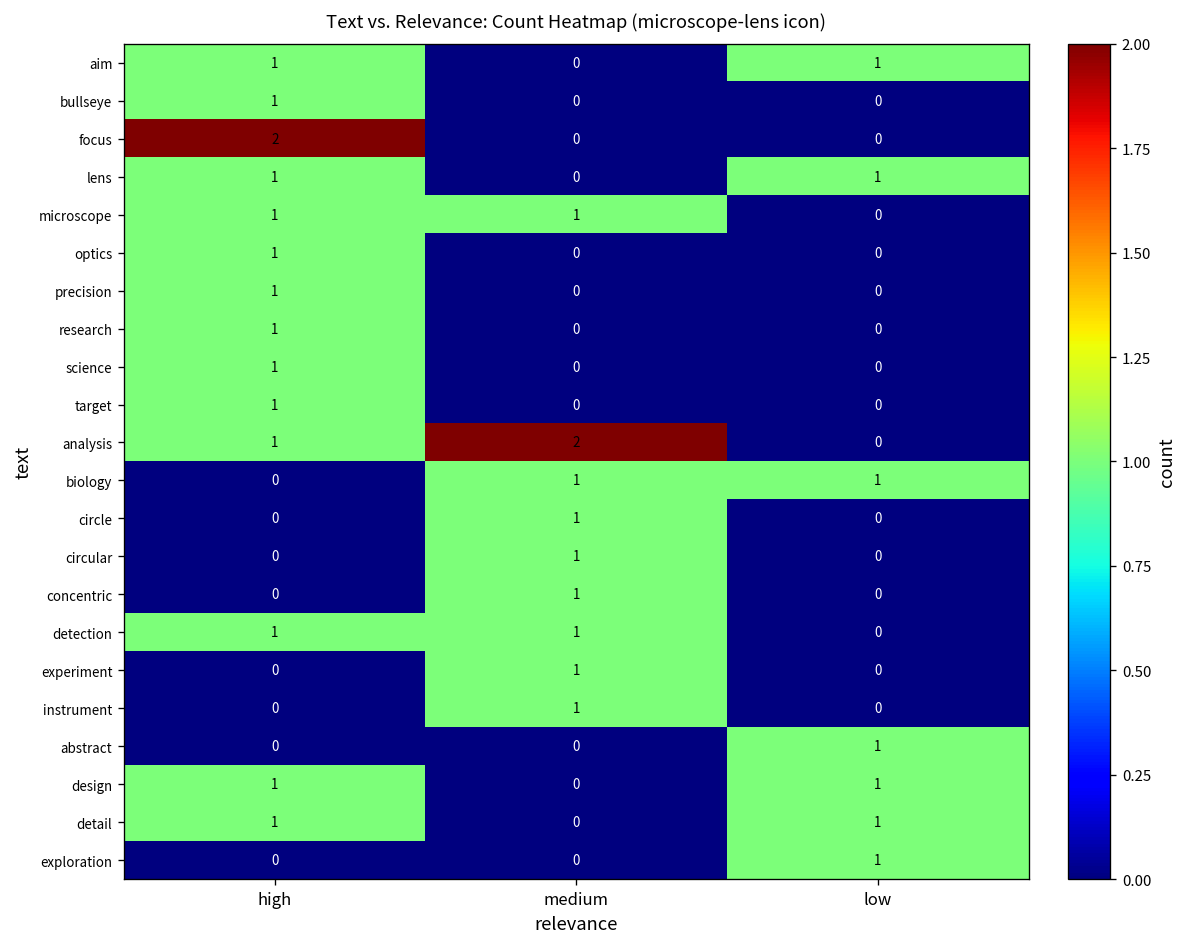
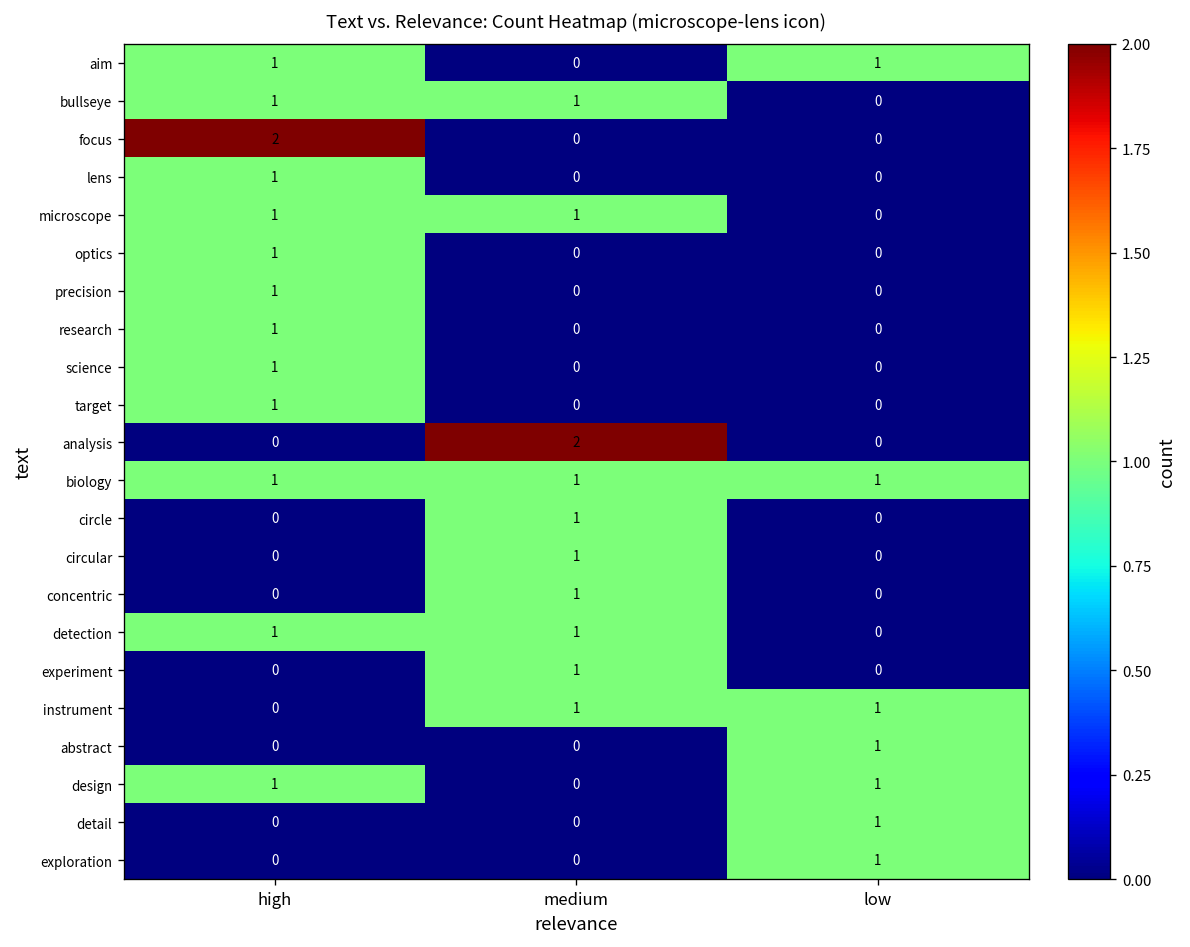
bullseye, medium: 0 -> 1
lens, low: 1 -> 0
analysis, high: 1 -> 0
biology, high: 0 -> 1
instrument, low: 0 -> 1
detail, high: 1 -> 0
